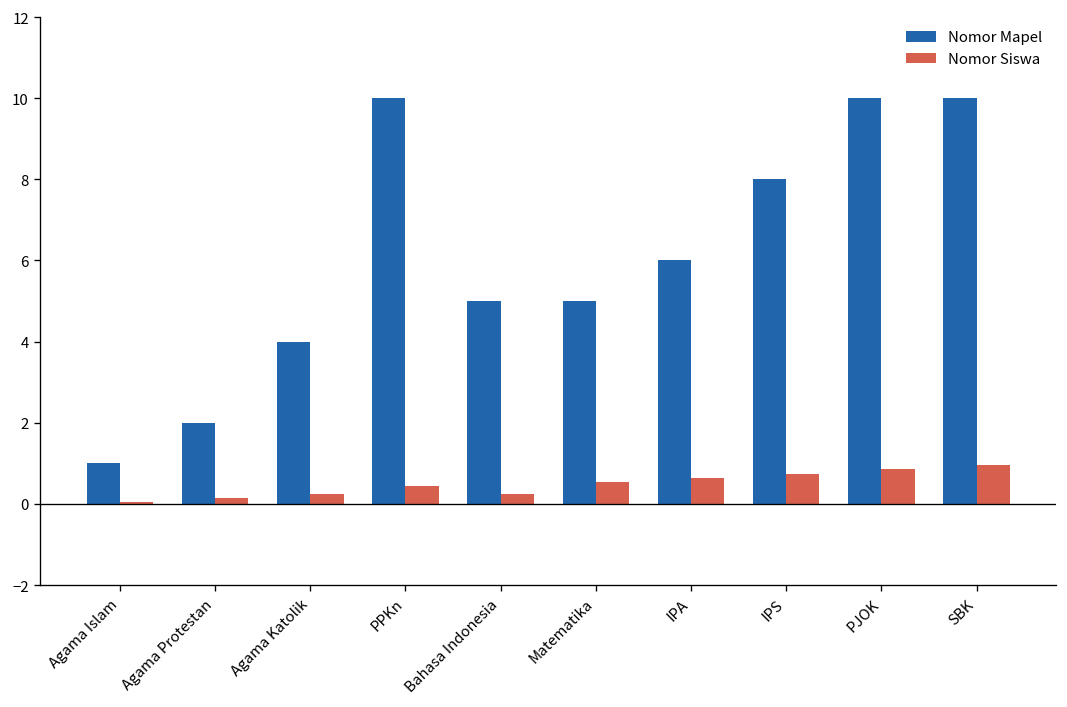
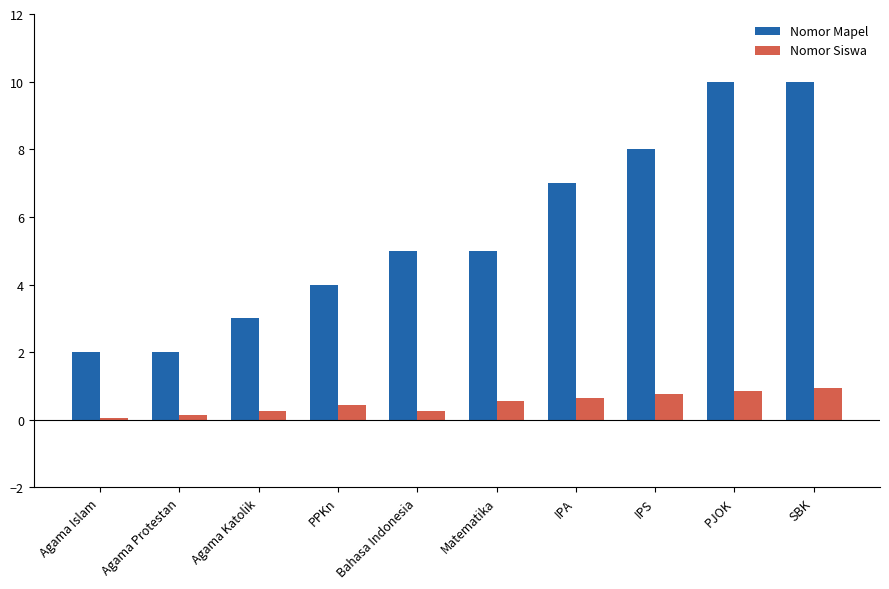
Nomor Mapel, Agama Islam: 1 -> 2
Nomor Mapel, Agama Katolik: 4 -> 3
Nomor Mapel, PPKn: 10 -> 4
Nomor Mapel, IPA: 6 -> 7
